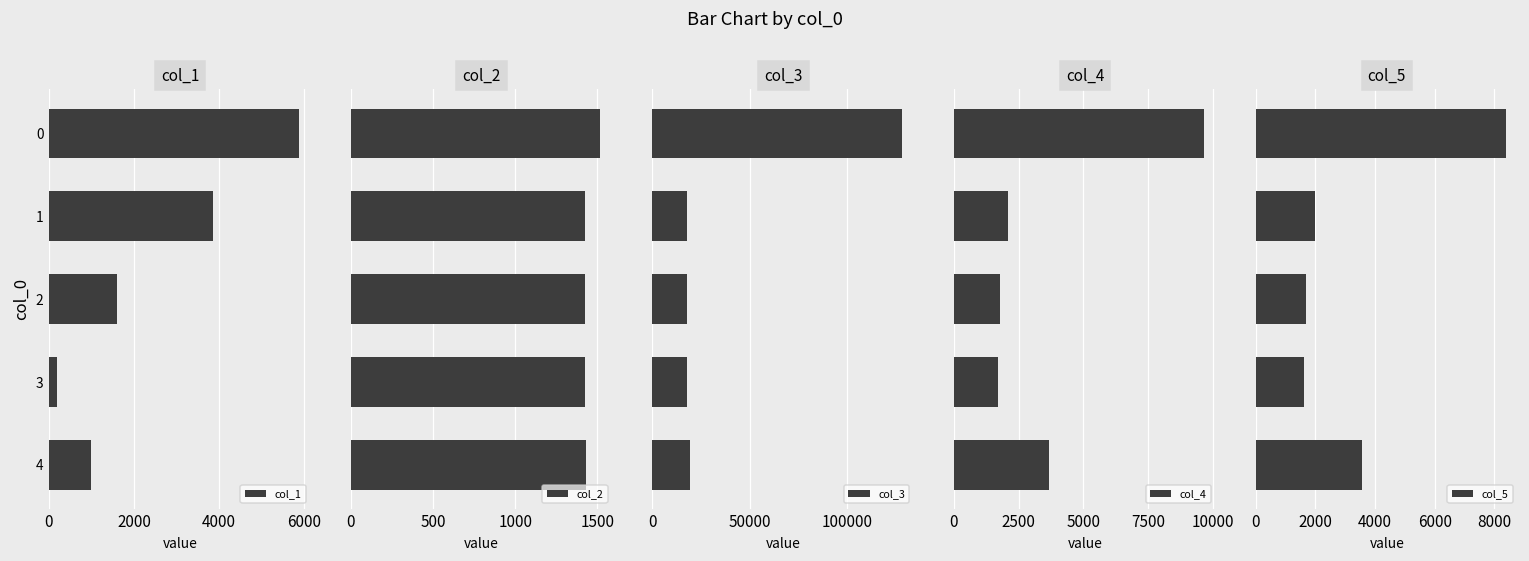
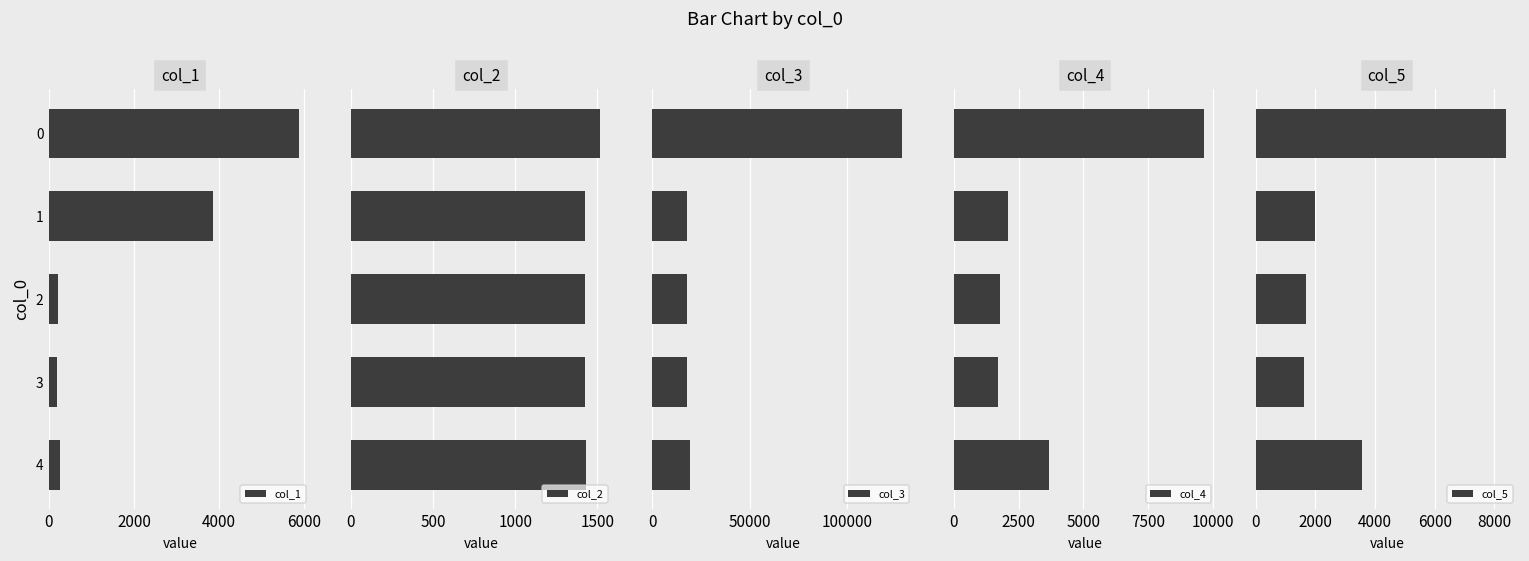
col_1, 2: 1600 -> 200
col_1, 4: 1000 -> 300
